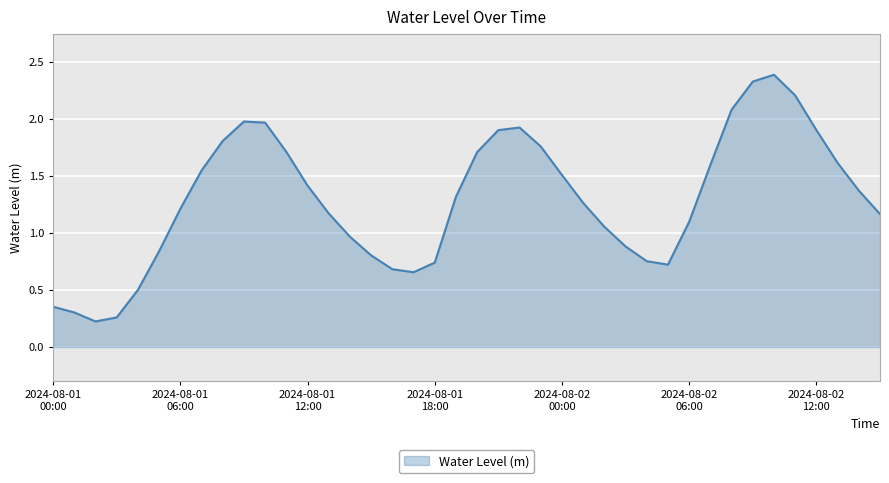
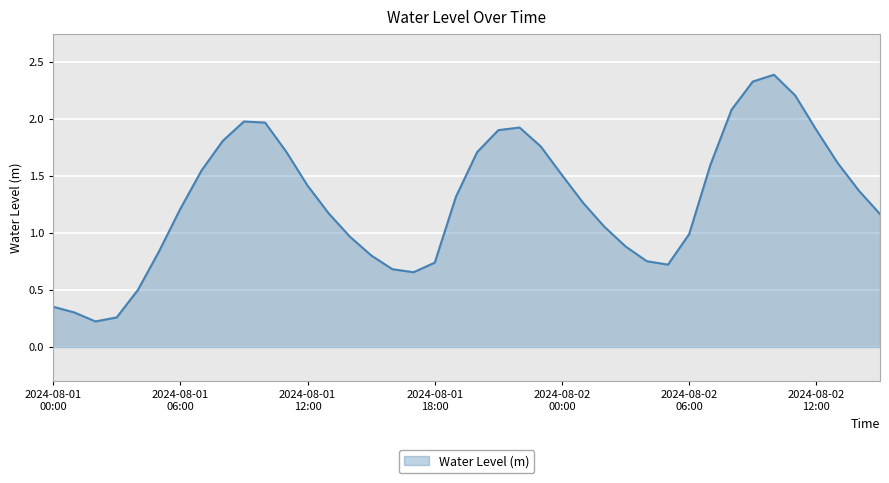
2024-08-02 06:00: 1.10 -> 0.99
